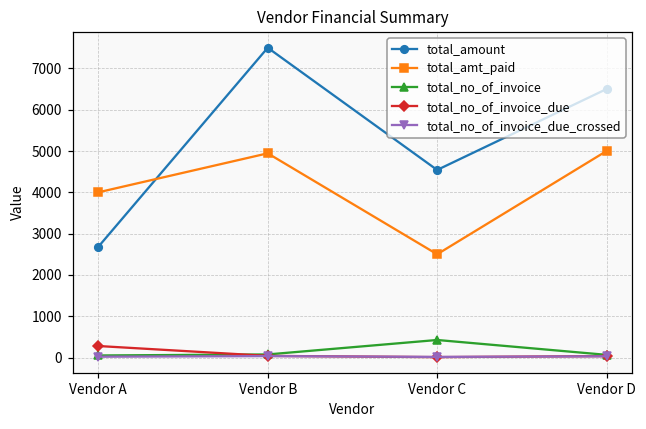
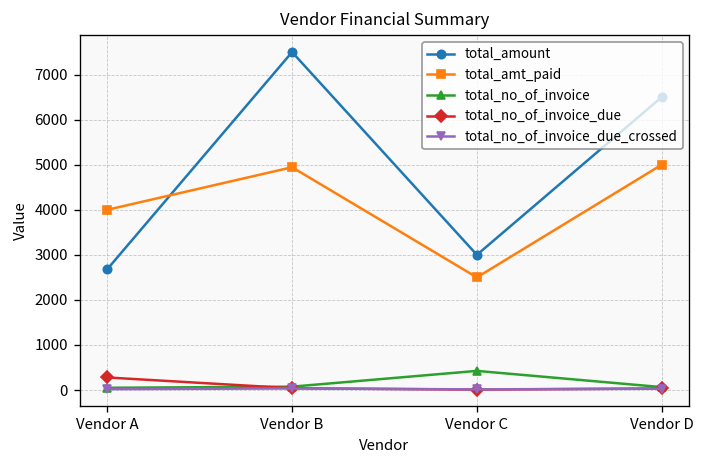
total_amount, Vendor C: 4500 -> 3000
